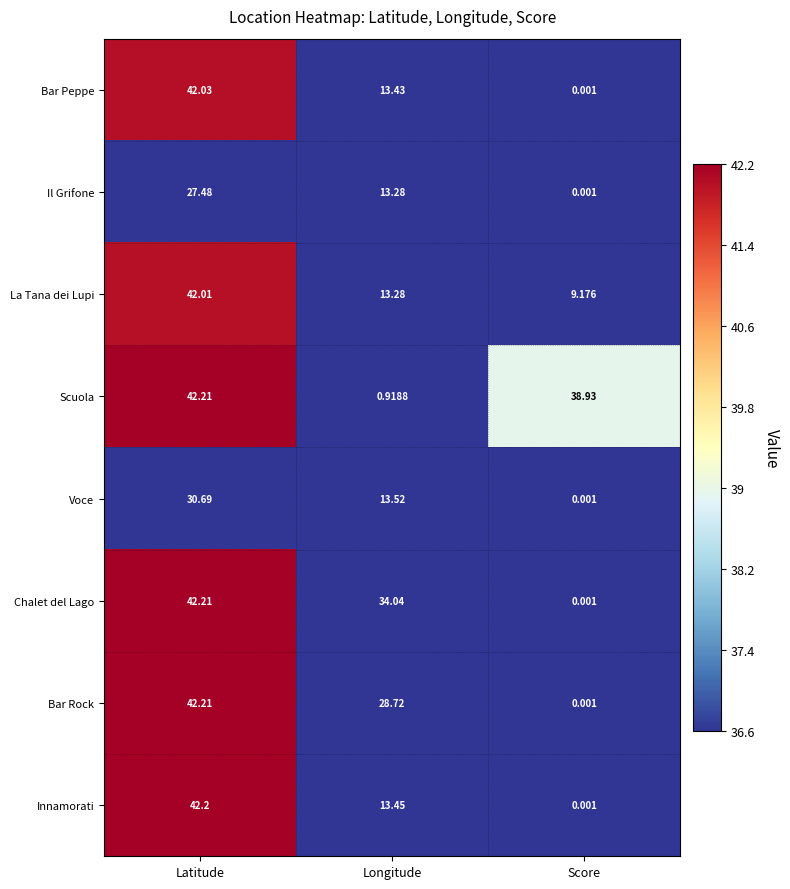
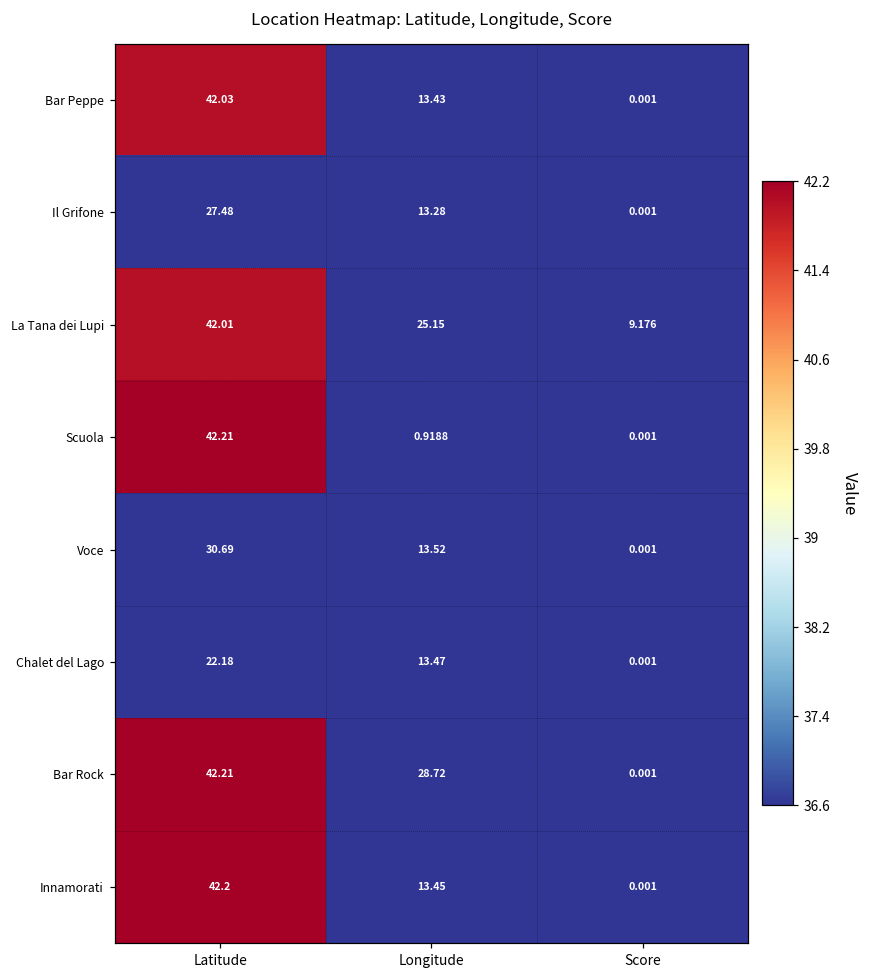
La Tana dei Lupi, Longitude: 13.28 -> 25.15
Scuola, Score: 38.93 -> 0.001
Chalet del Lago, Latitude: 42.21 -> 22.18
Chalet del Lago, Longitude: 34.04 -> 13.47
